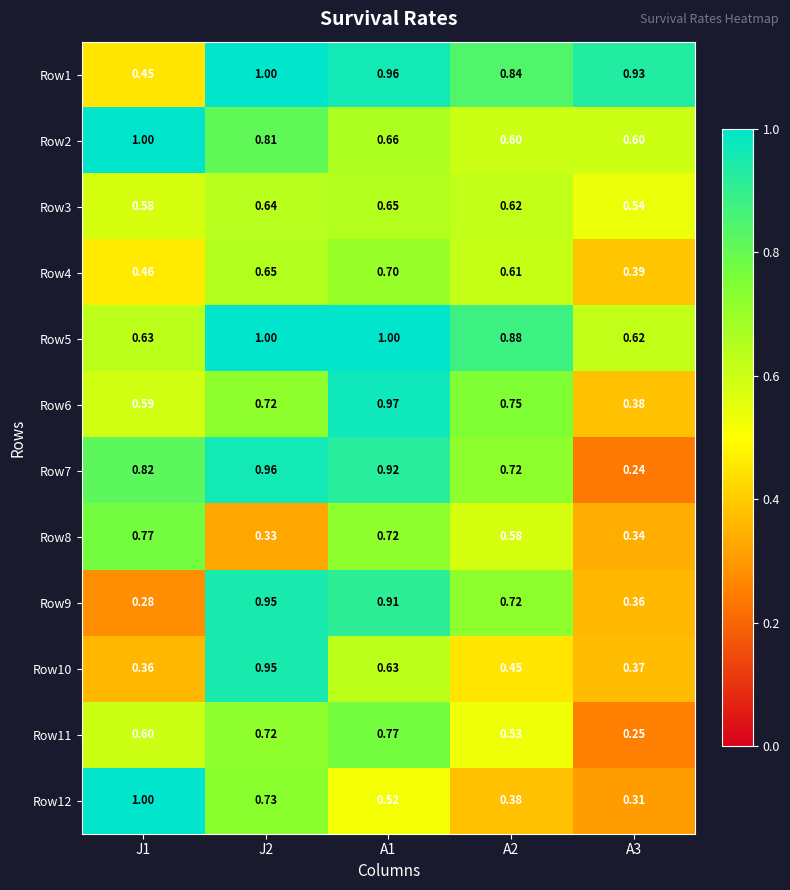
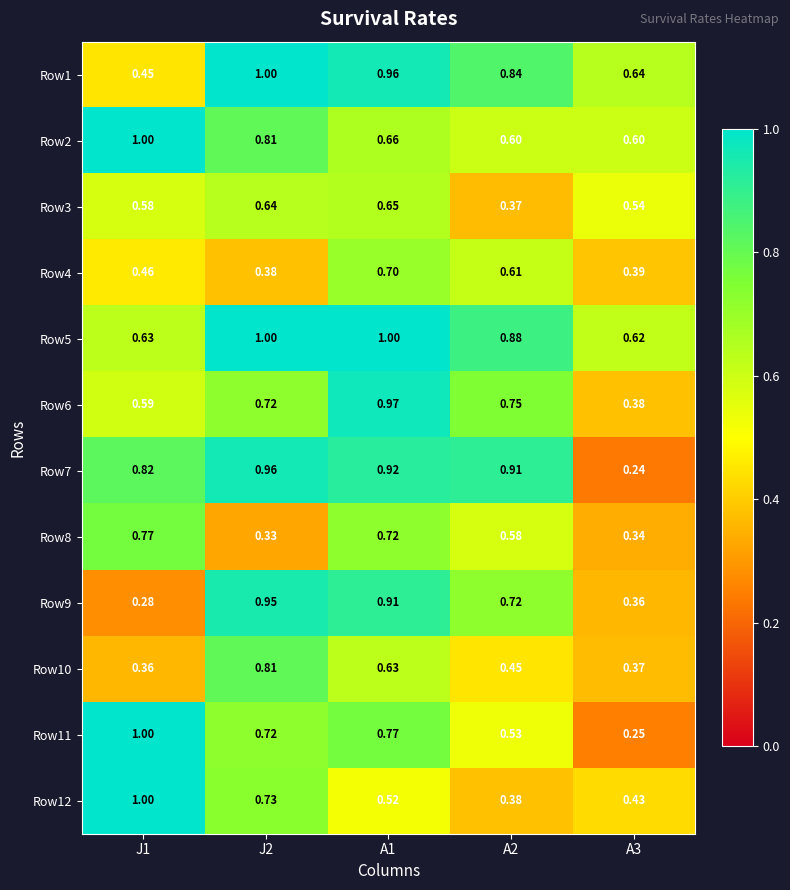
Row1, A3: 0.93 -> 0.64
Row3, A2: 0.62 -> 0.37
Row4, J2: 0.65 -> 0.38
Row7, A2: 0.72 -> 0.91
Row10, J2: 0.95 -> 0.81
Row11, J1: 0.60 -> 1.00
Row12, A3: 0.31 -> 0.43
